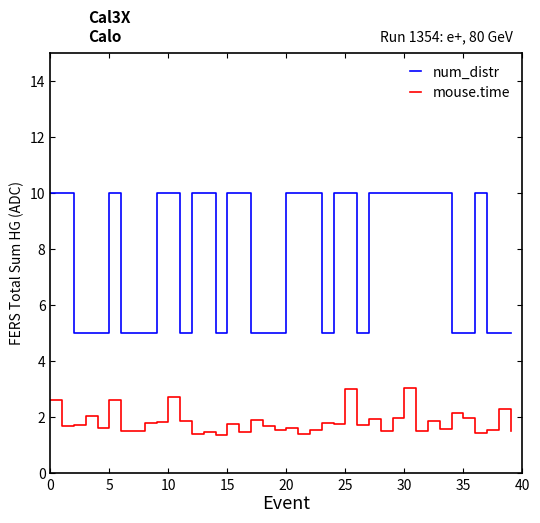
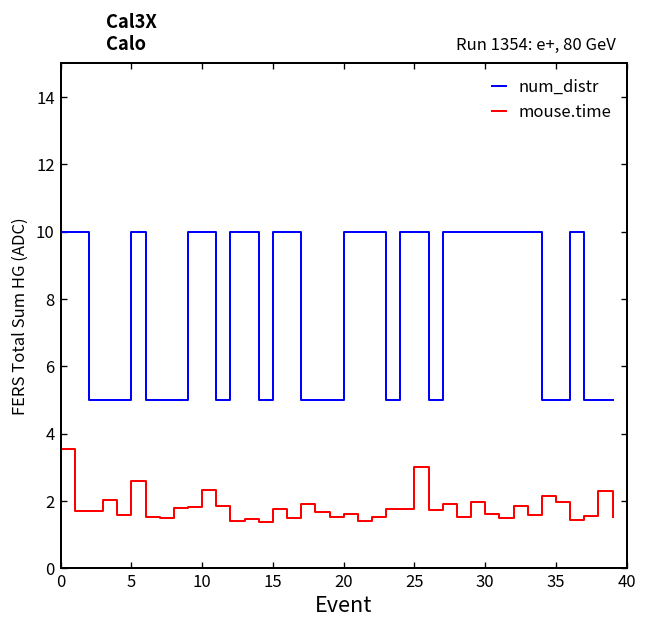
mouse.time, 0: 2.6 -> 3.5
mouse.time, 10: 2.7 -> 2.3
mouse.time, 30: 3.1 -> 1.6
